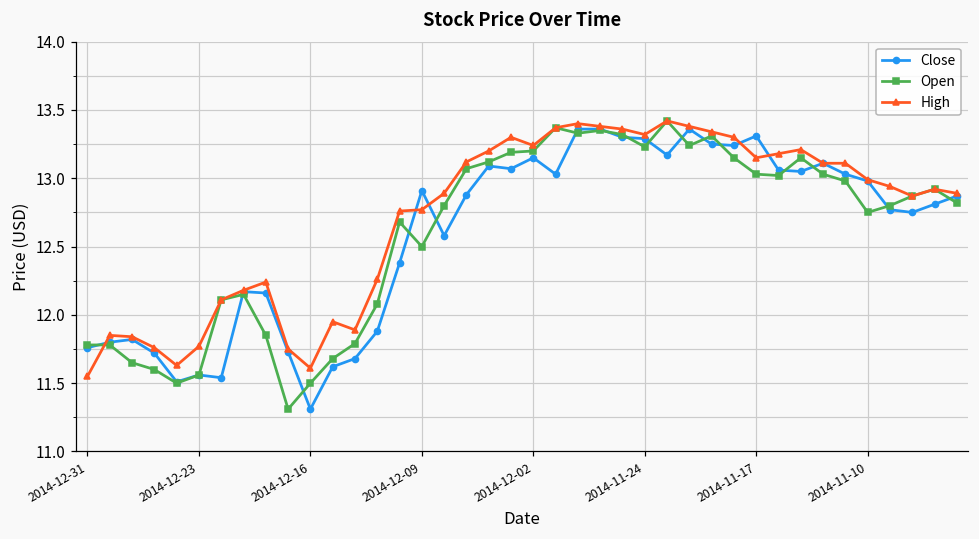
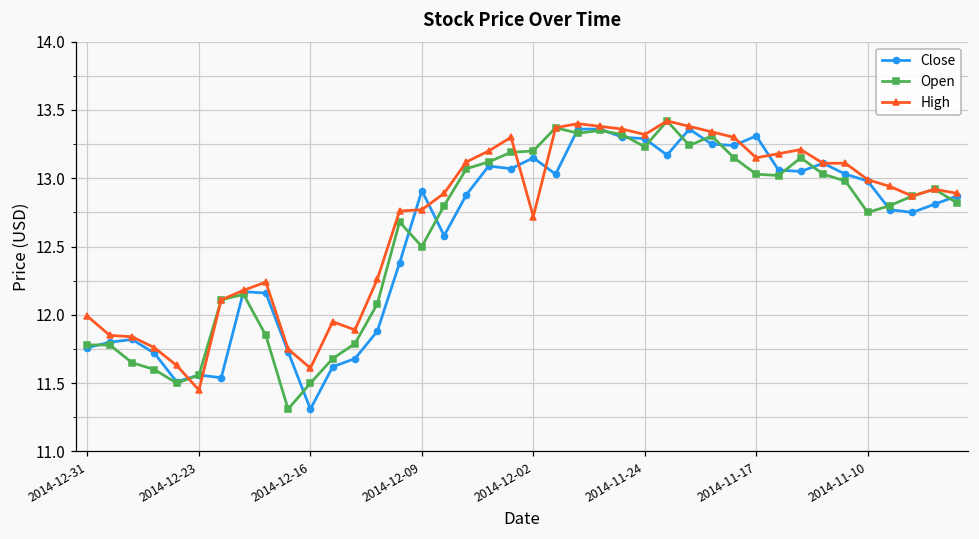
High, 2014-12-31: 11.55 -> 11.99
High, 2014-12-23: 11.77 -> 11.45
High, 2014-12-02: 13.24 -> 12.72
